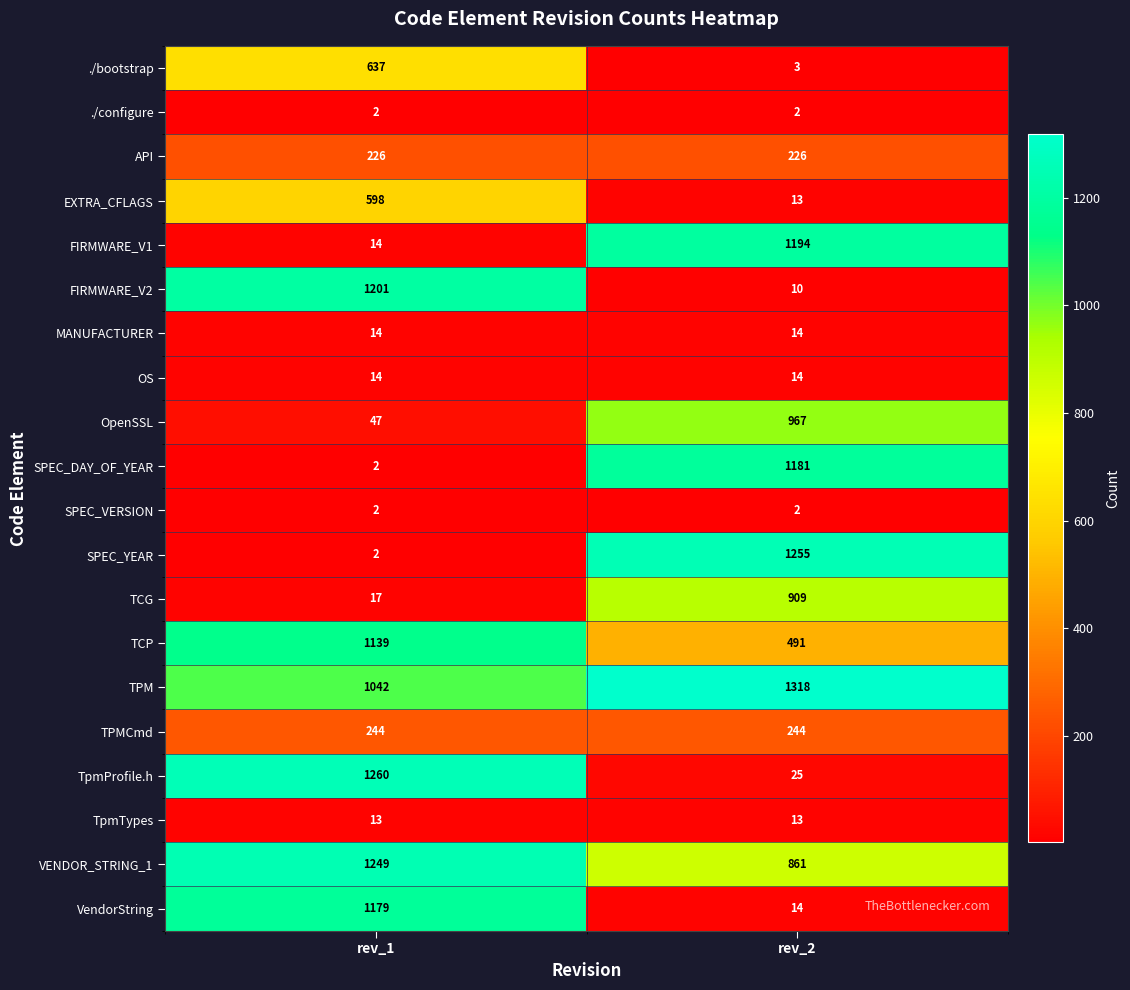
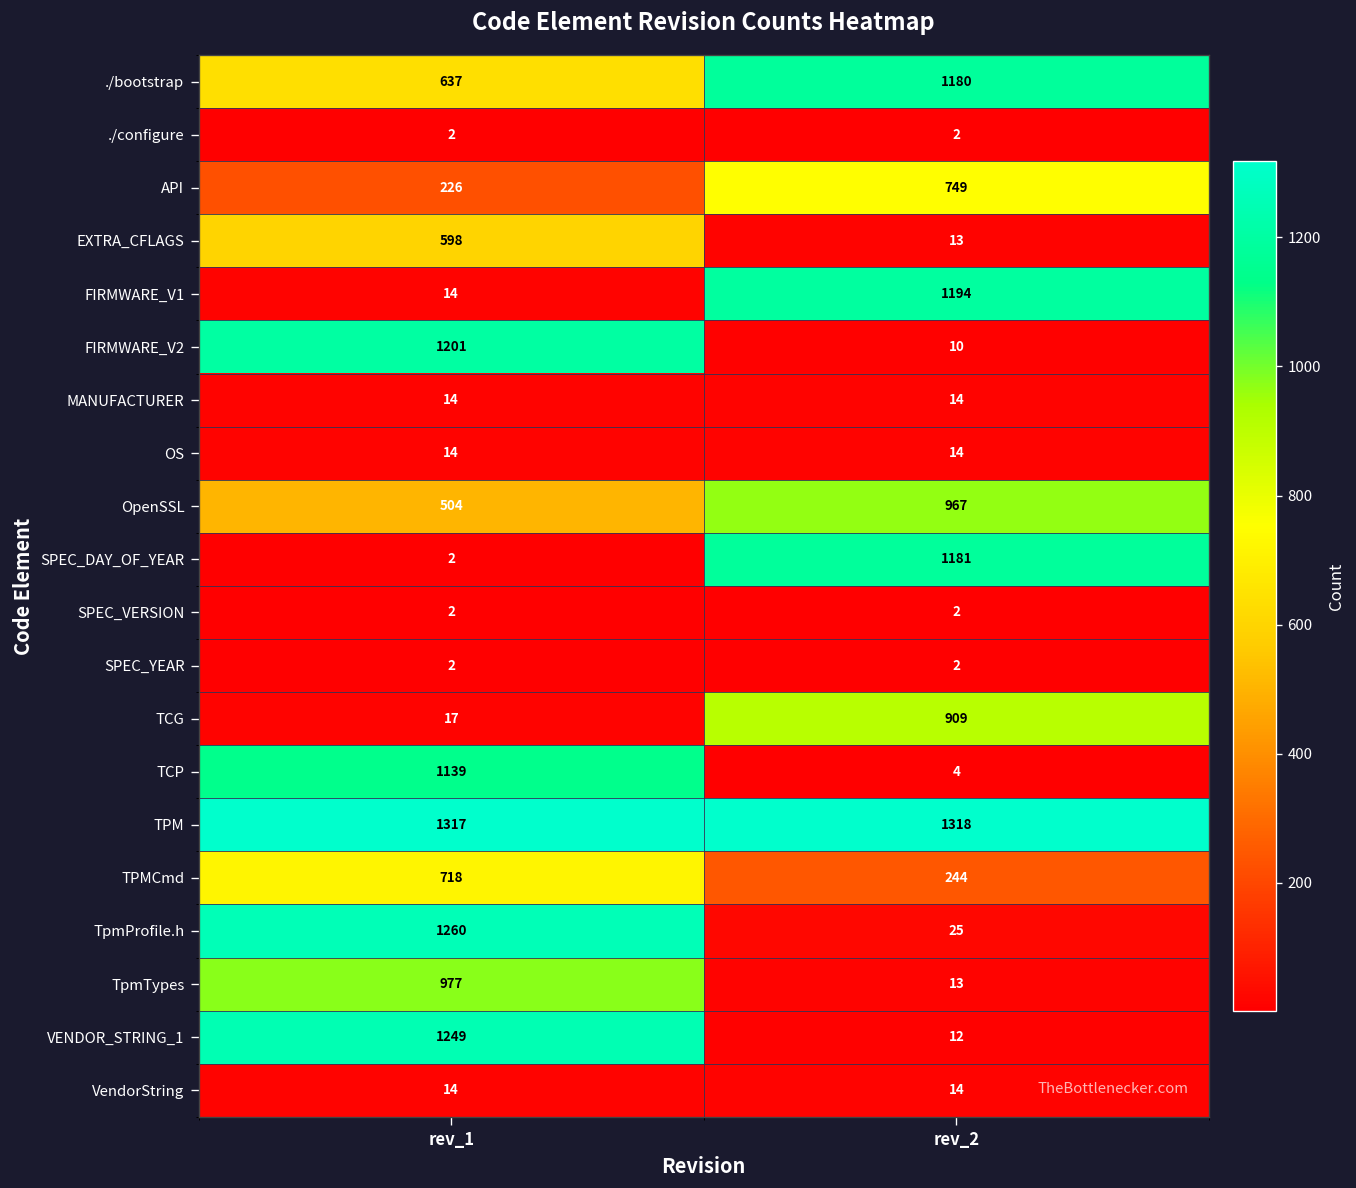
./bootstrap, rev_2: 3 -> 1180
API, rev_2: 226 -> 749
OpenSSL, rev_1: 47 -> 504
SPEC_YEAR, rev_2: 1255 -> 2
TCP, rev_2: 491 -> 4
TPM, rev_1: 1042 -> 1317
TPMCmd, rev_1: 244 -> 718
TpmTypes, rev_1: 13 -> 977
VENDOR_STRING_1, rev_2: 861 -> 12
VendorString, rev_1: 1179 -> 14
